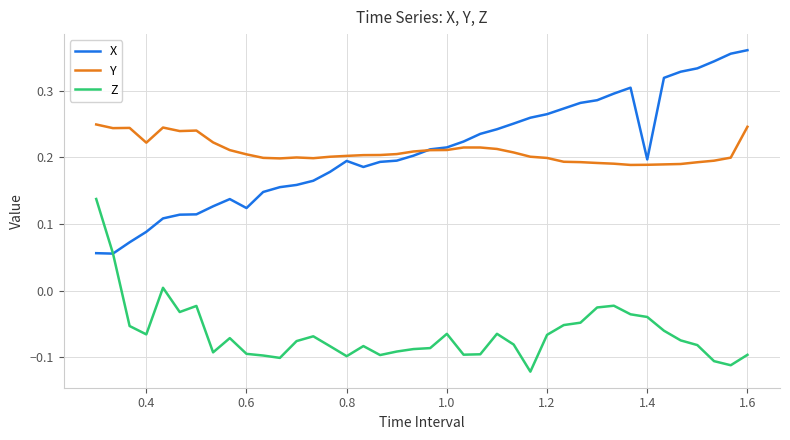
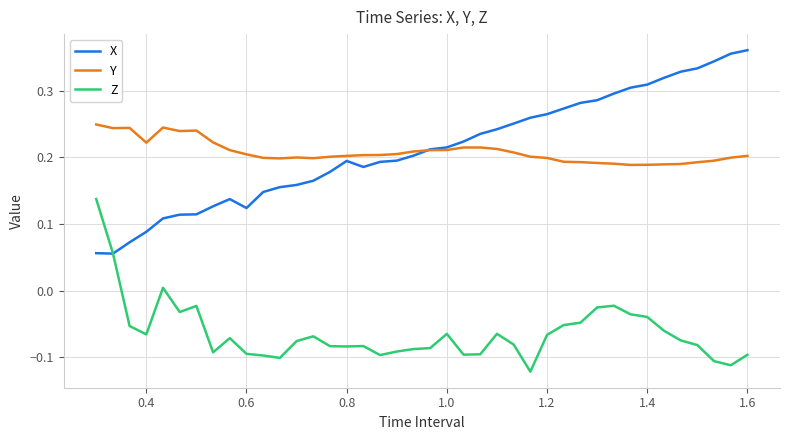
Z, 0.8: -0.10 -> -0.08
X, 1.4: 0.20 -> 0.31
Y, 1.6: 0.25 -> 0.20
